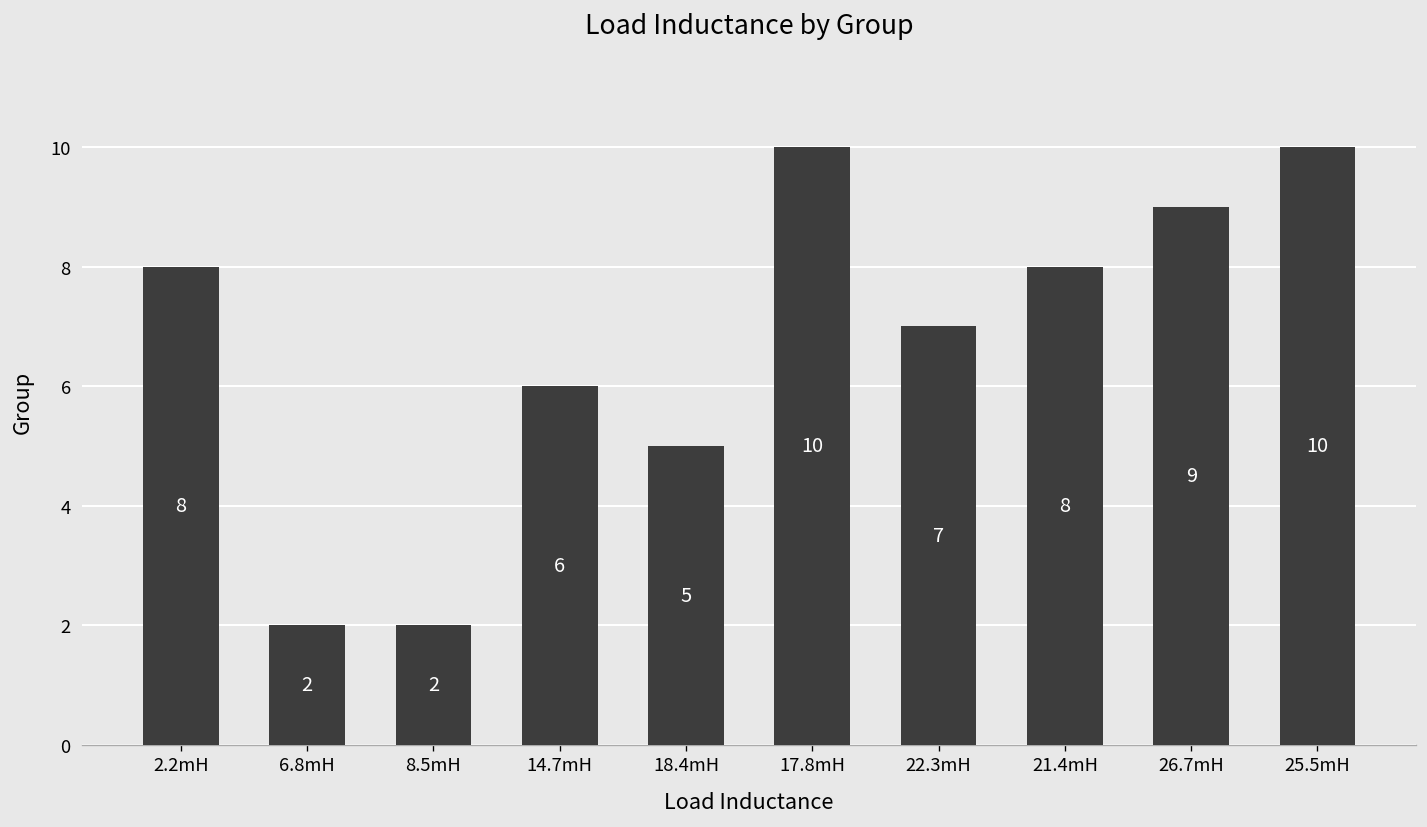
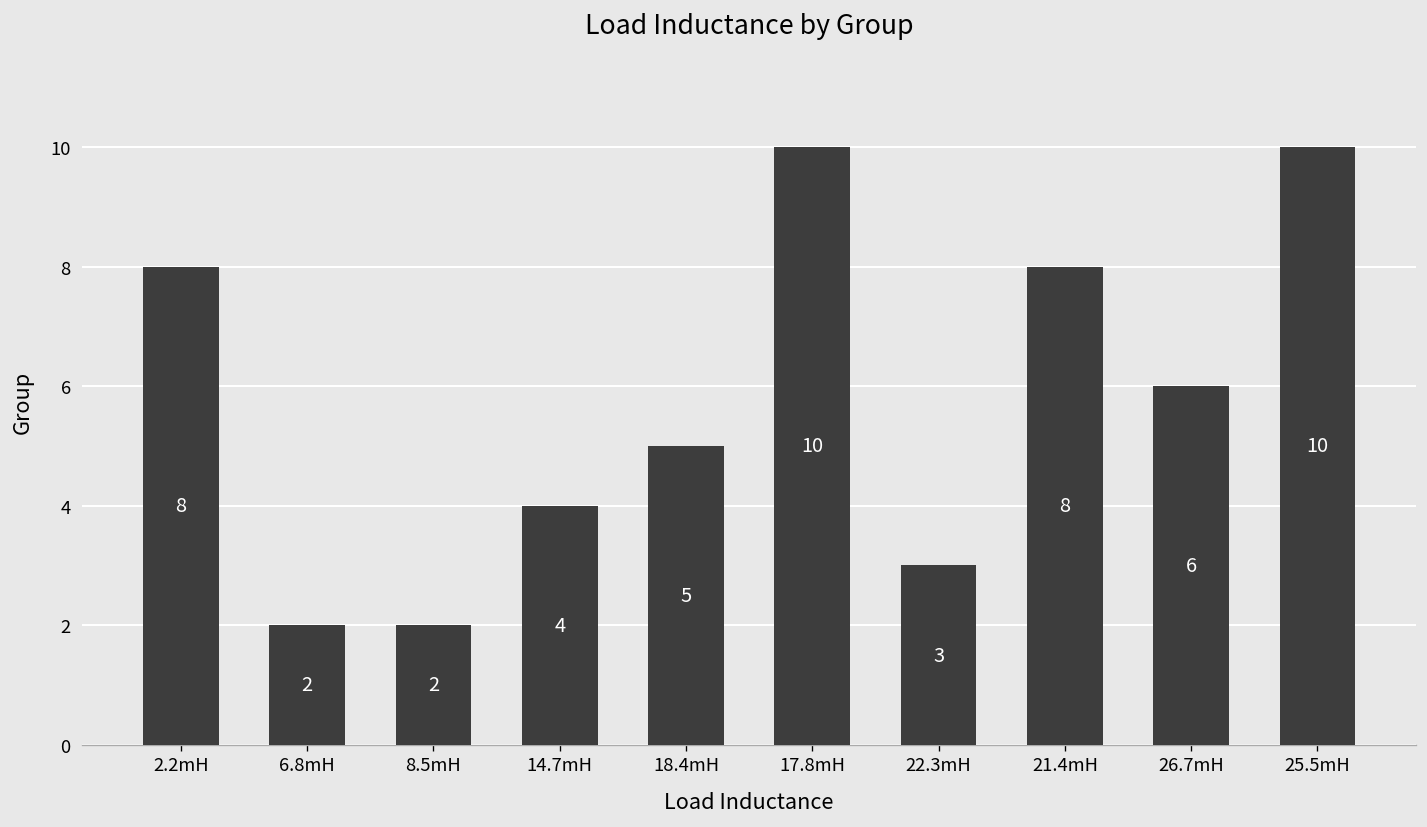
14.7mH: 6 -> 4
22.3mH: 7 -> 3
26.7mH: 9 -> 6
